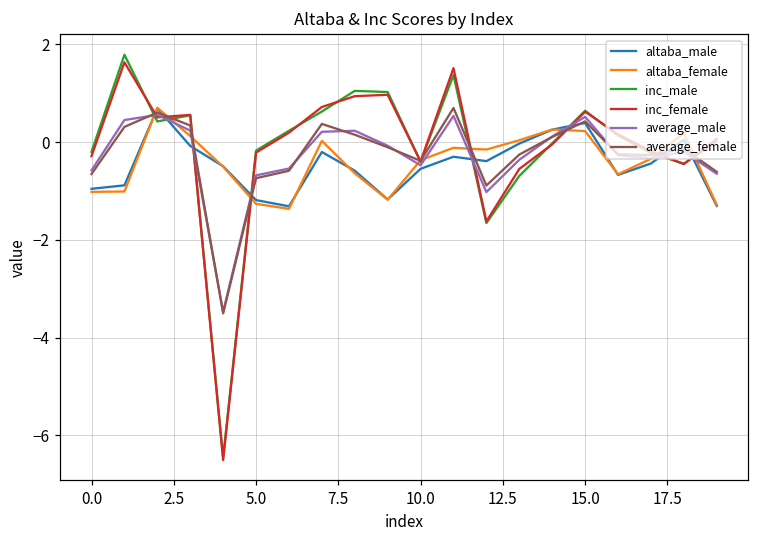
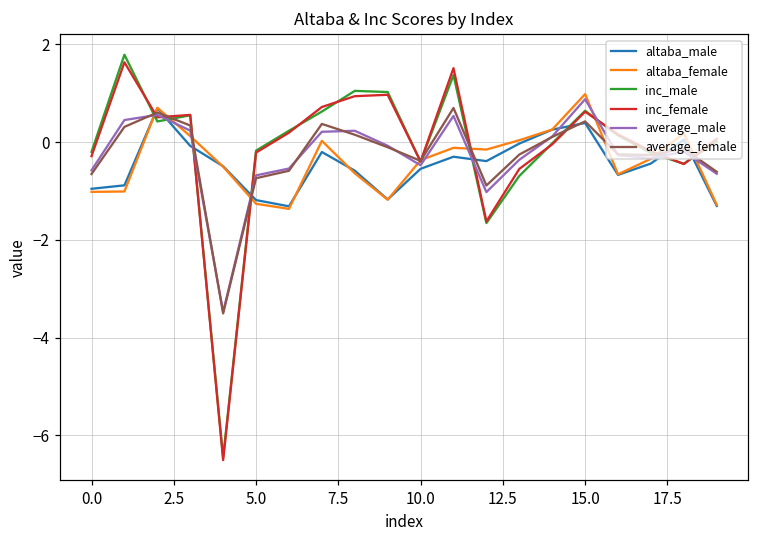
altaba_female, 15.0: 0.2 -> 1.0
average_male, 15.0: 0.5 -> 0.9
